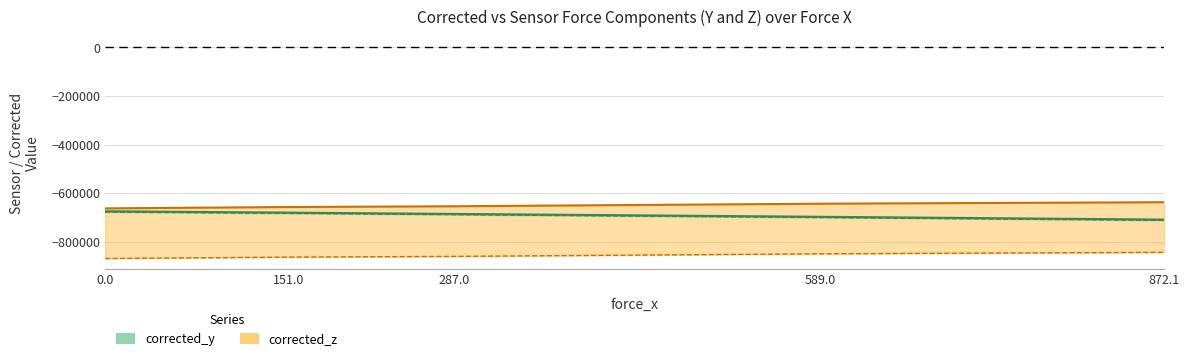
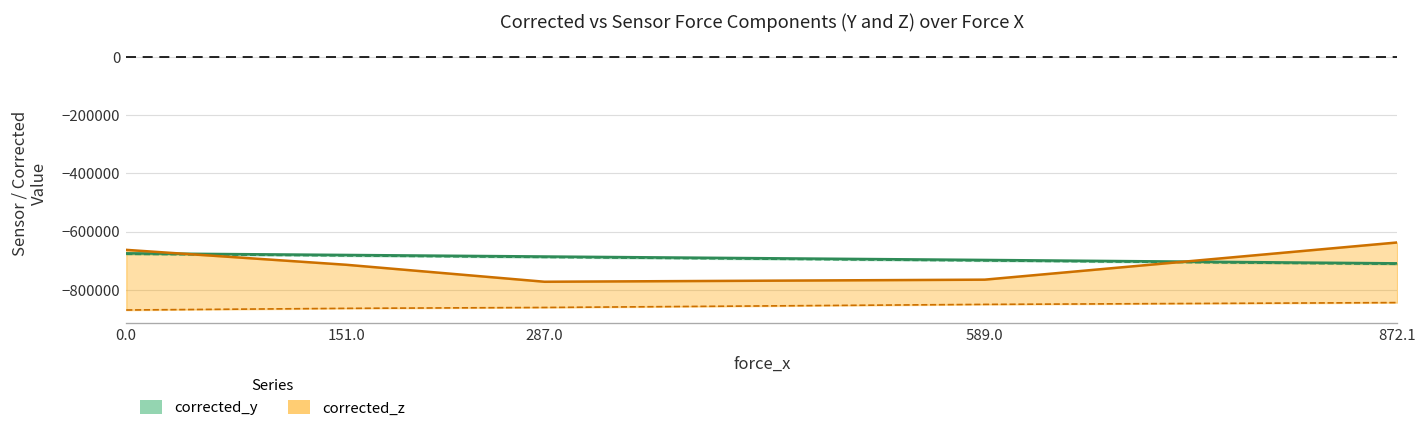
corrected_z, 151.0: -660000 -> -710000
corrected_z, 287.0: -650000 -> -770000
corrected_z, 589.0: -640000 -> -770000
